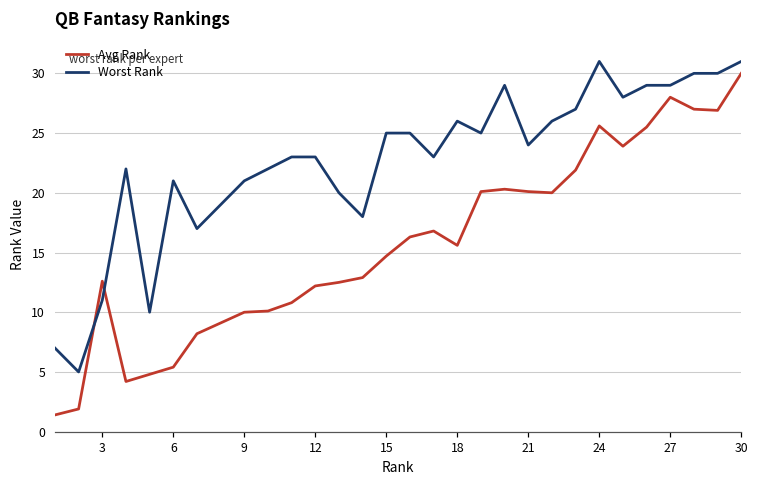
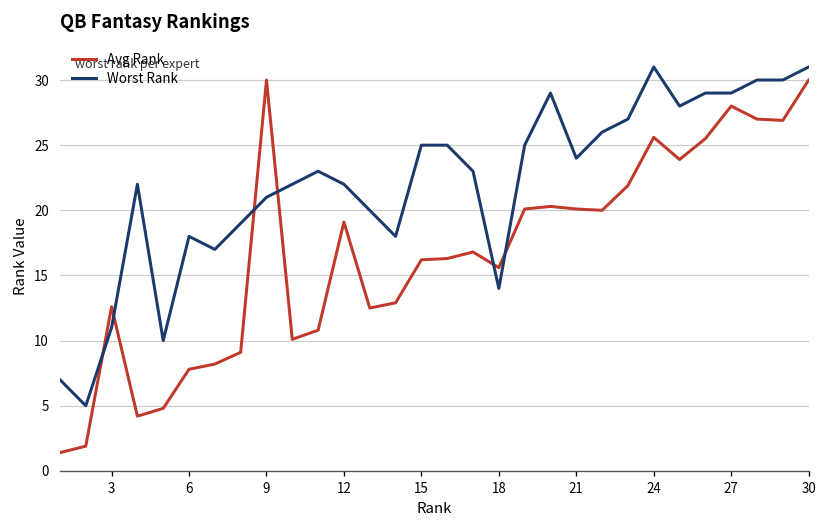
Avg Rank, 6: 5.4 -> 7.8
Worst Rank, 6: 21 -> 18
Avg Rank, 9: 10 -> 30
Avg Rank, 12: 12.2 -> 19.1
Worst Rank, 12: 23 -> 22
Avg Rank, 15: 14.7 -> 16.2
Worst Rank, 18: 26 -> 14
